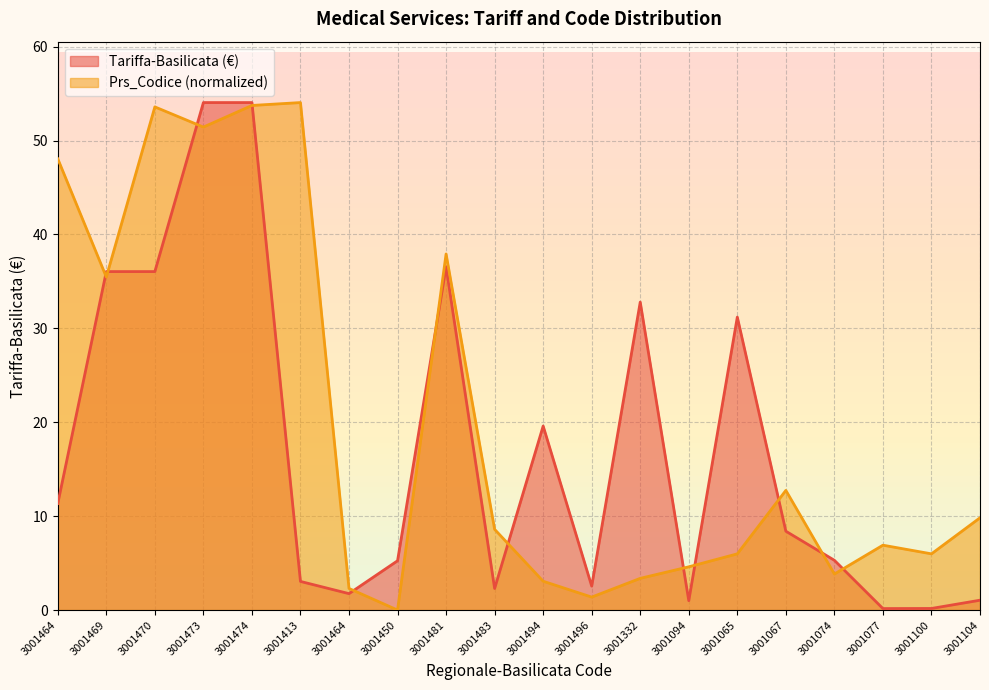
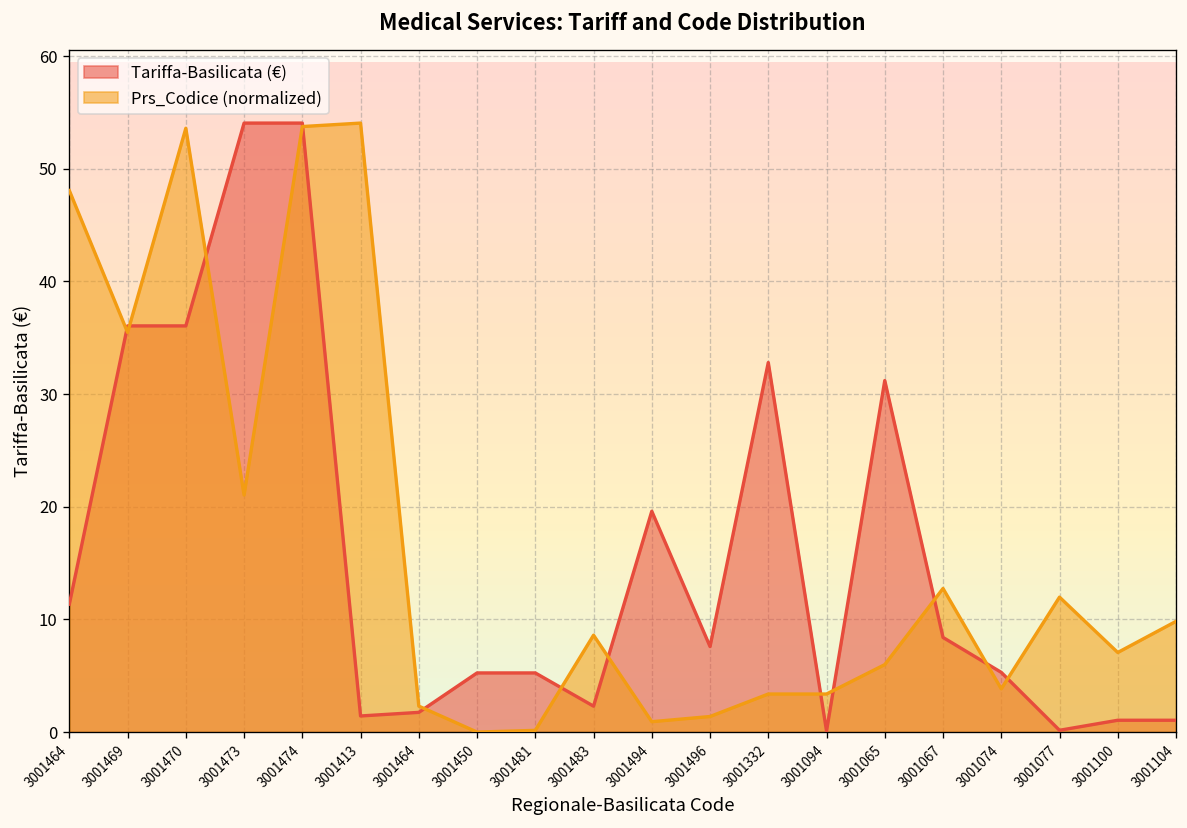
Prs_Codice (normalized), 3001473: 51 -> 21
Tariffa-Basilicata (€), 3001413: 3 -> 1
Tariffa-Basilicata (€), 3001481: 37 -> 5
Prs_Codice (normalized), 3001481: 38 -> 0
Prs_Codice (normalized), 3001494: 3 -> 1
Tariffa-Basilicata (€), 3001496: 3 -> 8
Tariffa-Basilicata (€), 3001094: 1 -> 0
Prs_Codice (normalized), 3001094: 5 -> 3
Prs_Codice (normalized), 3001077: 7 -> 12
Tariffa-Basilicata (€), 3001100: 0 -> 1
Prs_Codice (normalized), 3001100: 6 -> 7
